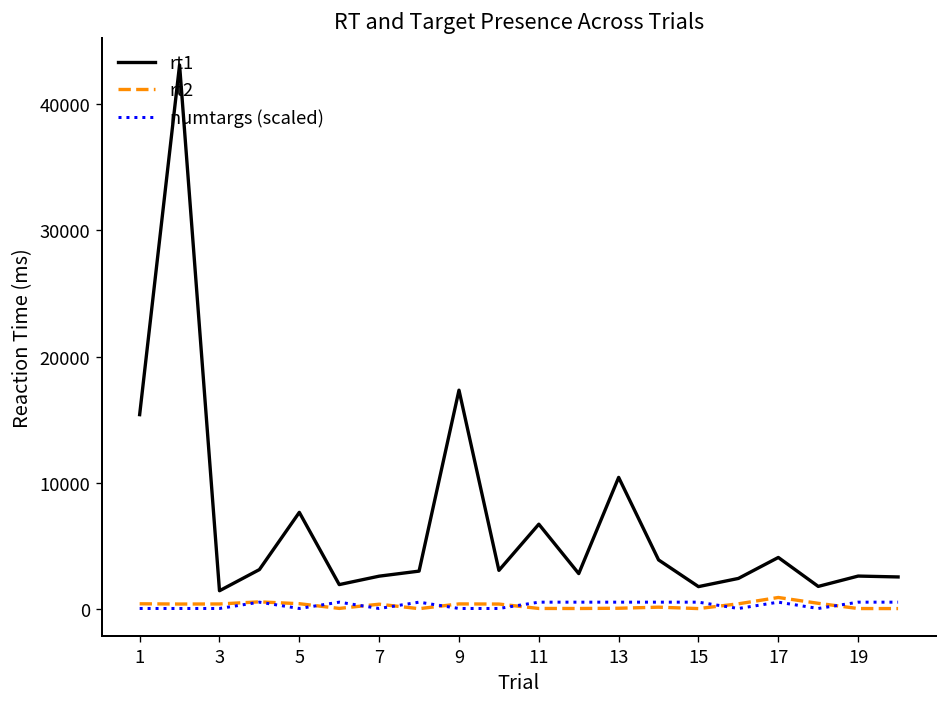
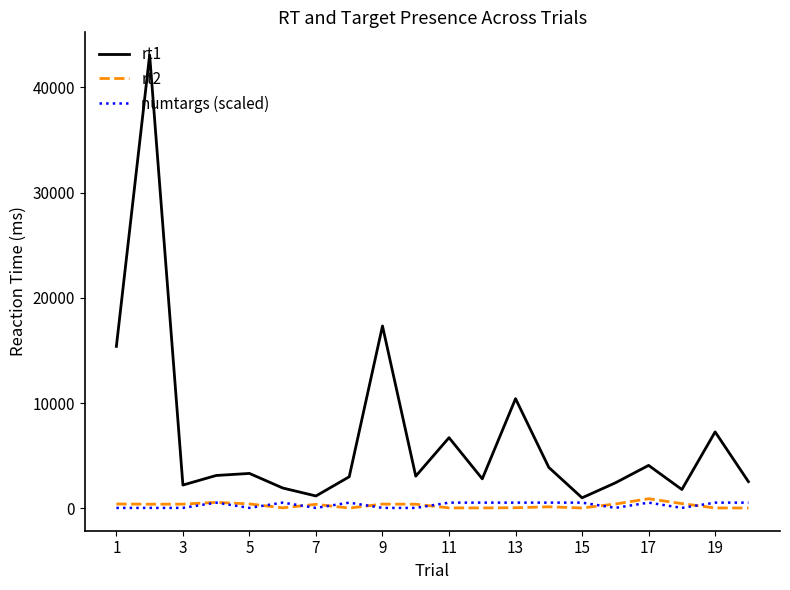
rt1, 3: 1500 -> 2200
rt1, 5: 7700 -> 3300
rt1, 7: 2600 -> 1200
rt1, 15: 1800 -> 1000
rt1, 19: 2600 -> 7300
